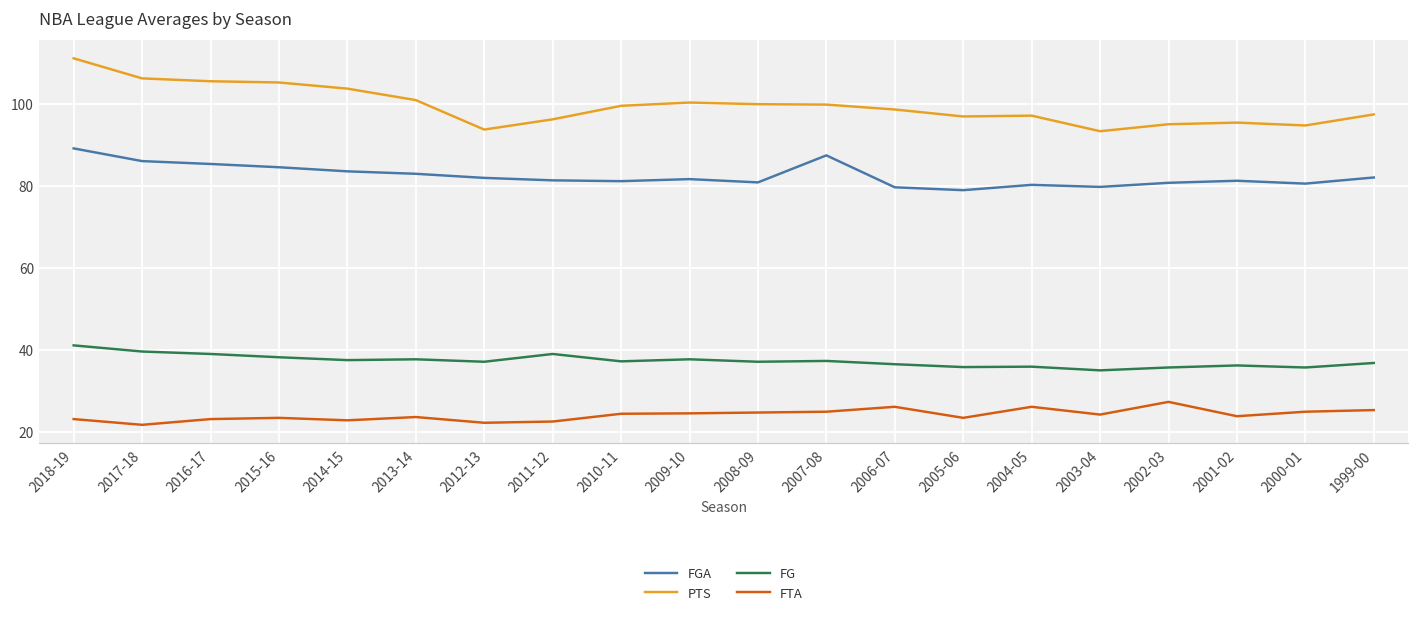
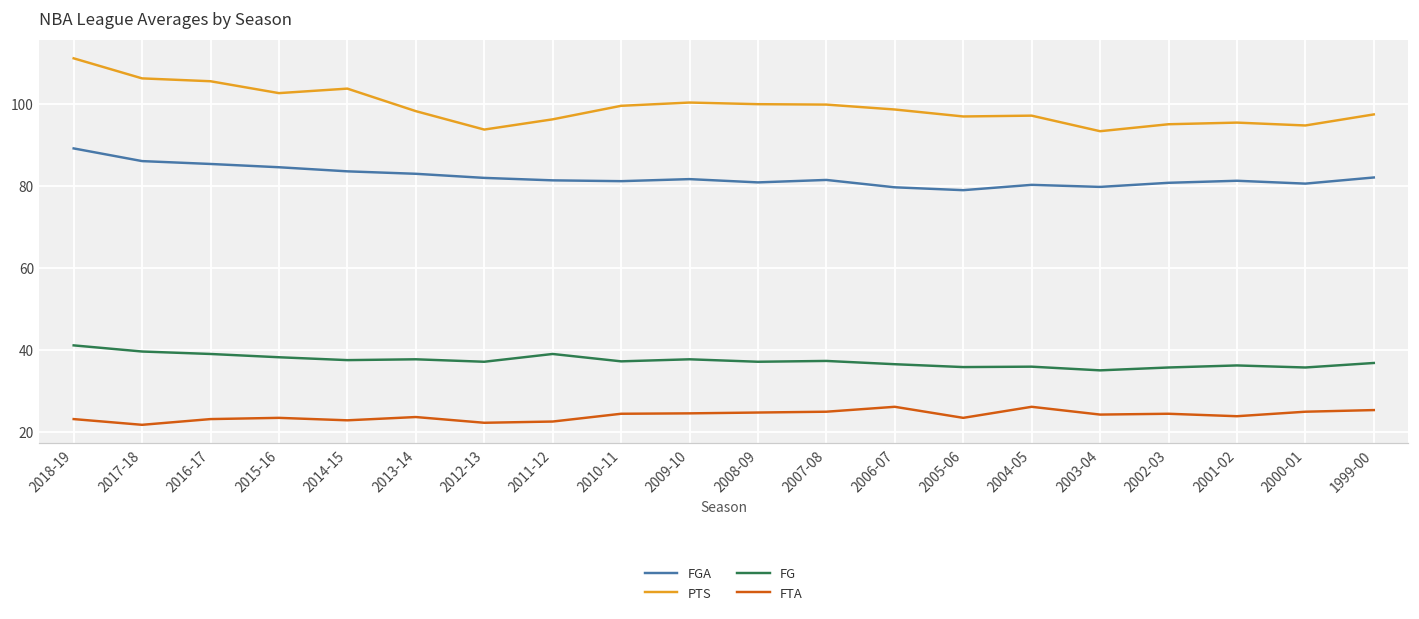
PTS, 2015-16: 105 -> 103
PTS, 2013-14: 101 -> 98
FGA, 2007-08: 88 -> 82
FTA, 2002-03: 27 -> 24
